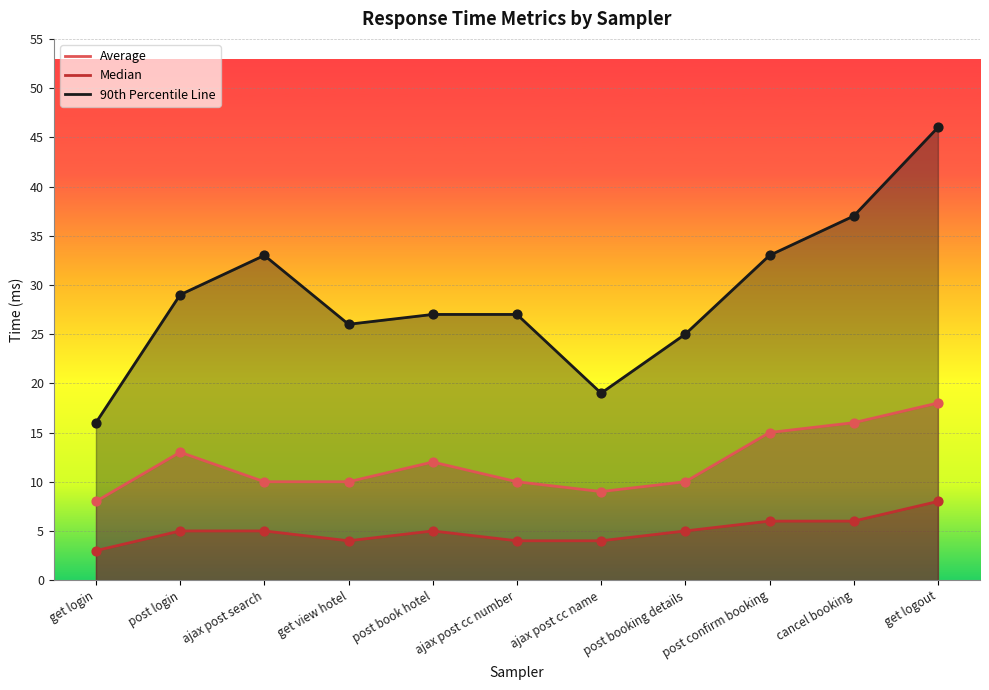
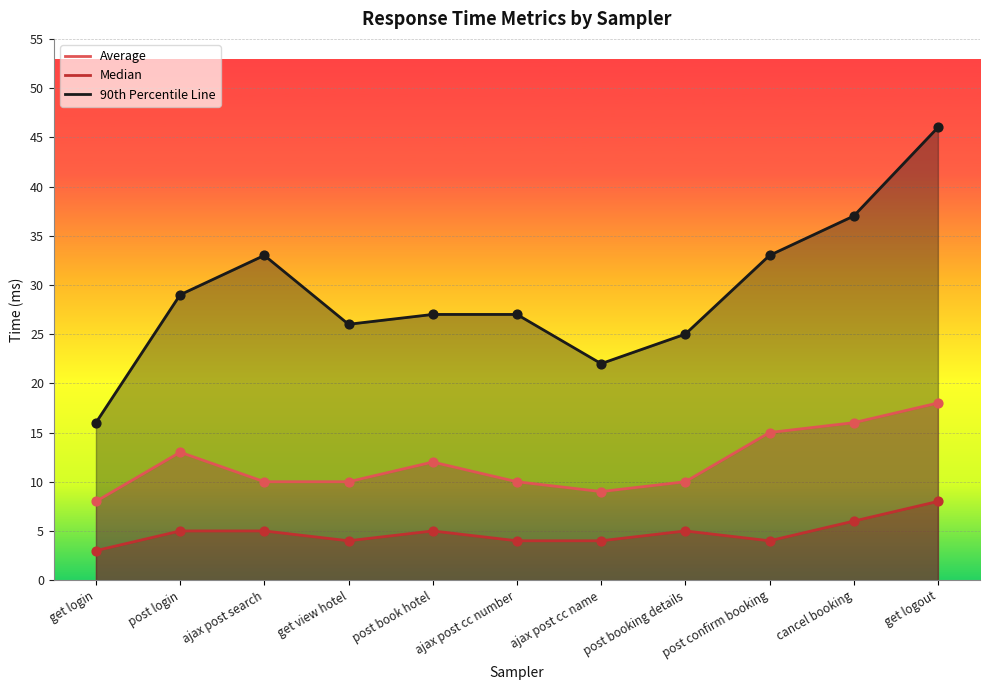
90th Percentile Line, ajax post cc name: 19 -> 22
Median, post confirm booking: 6 -> 4
